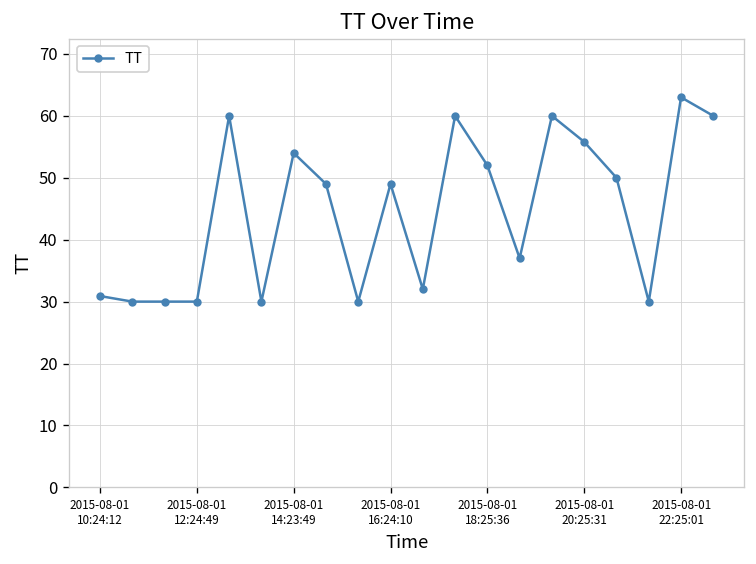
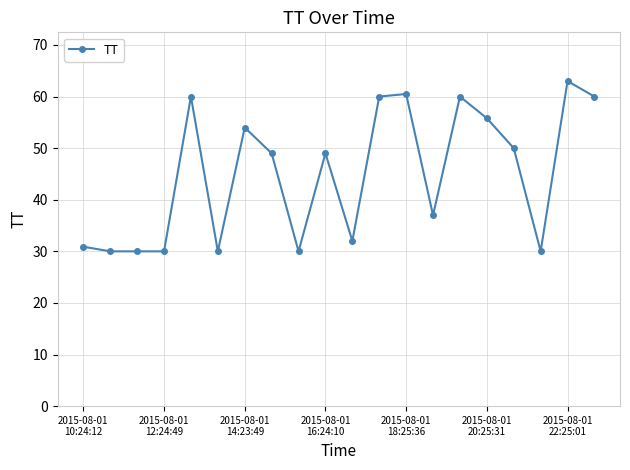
2015-08-01 18:25:36: 52 -> 61
